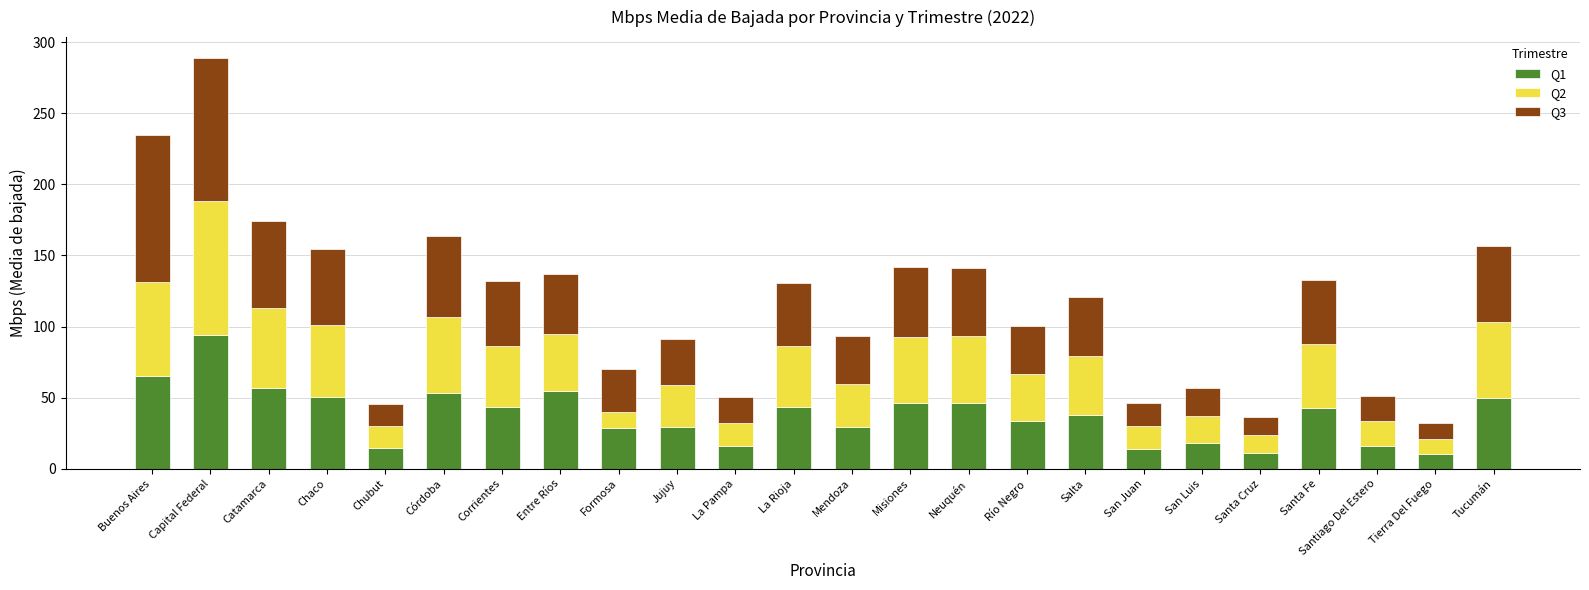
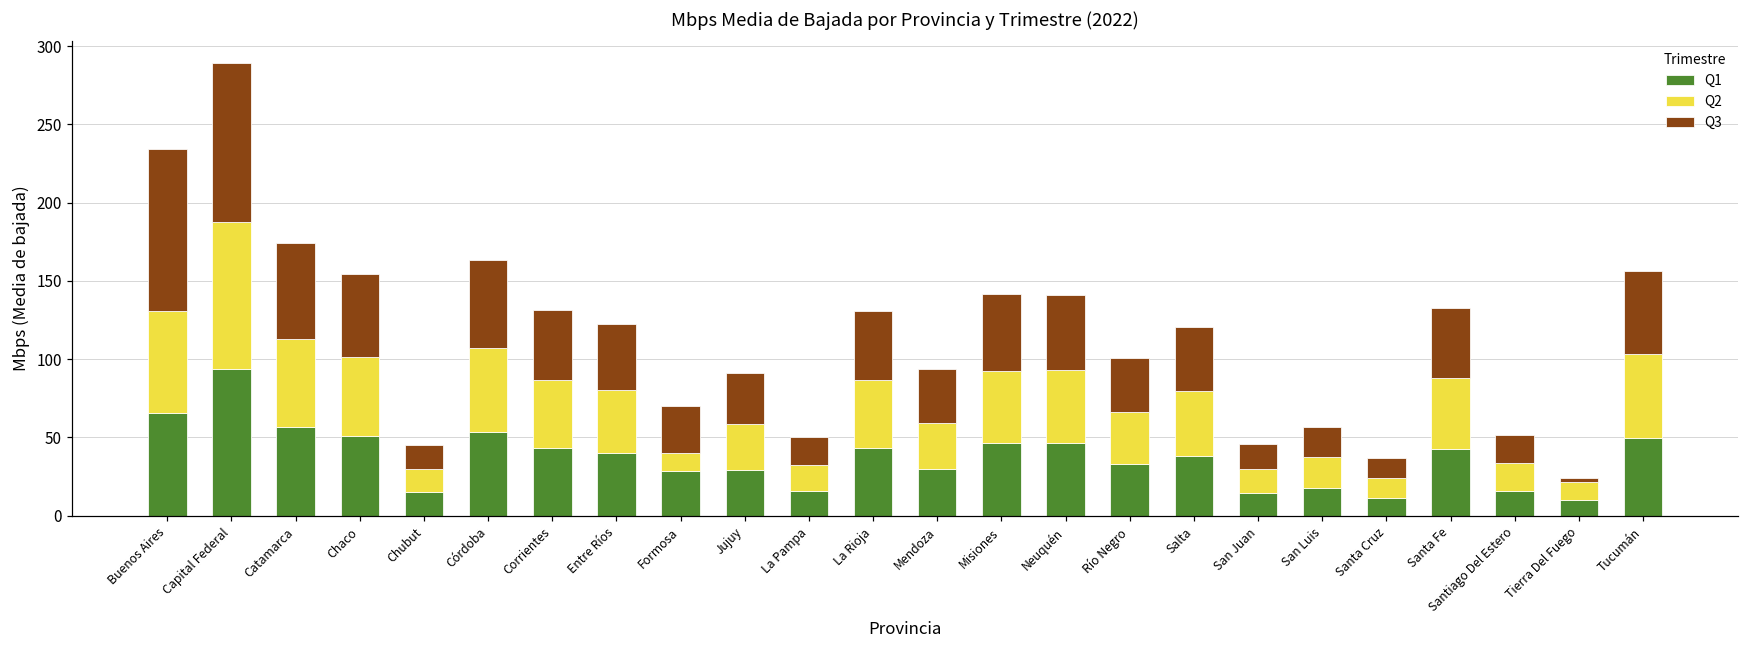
Q1, Entre Ríos: 55 -> 40
Q3, Tierra Del Fuego: 11 -> 3
